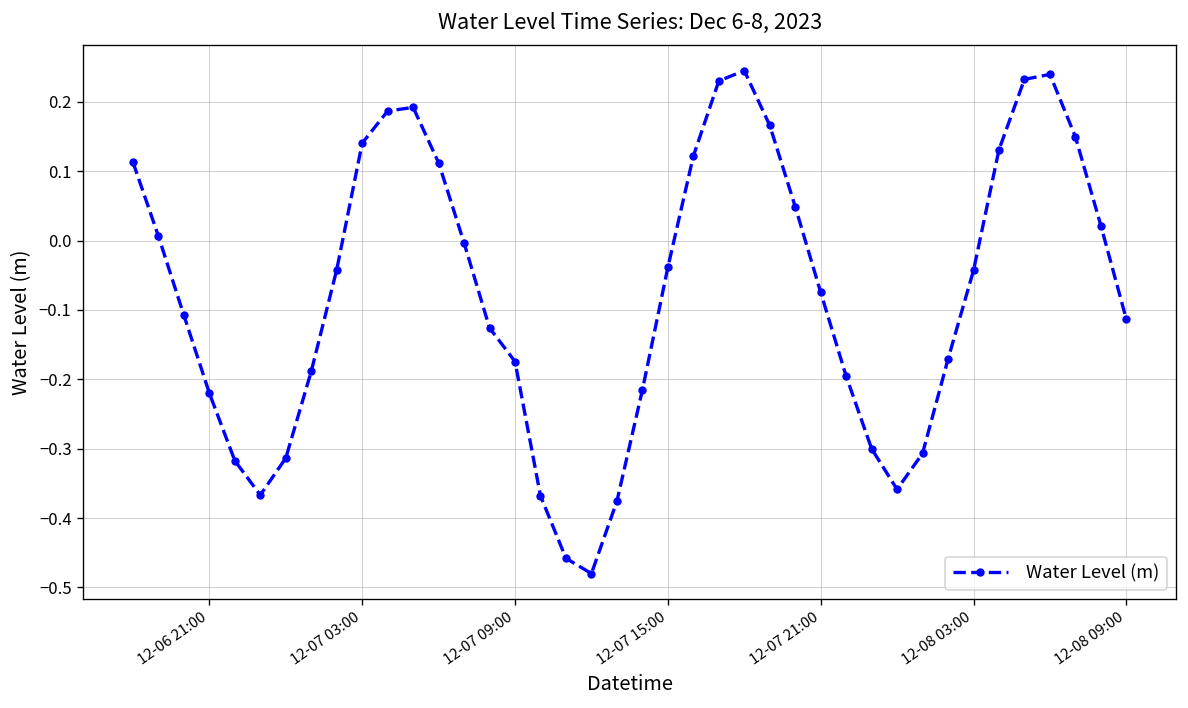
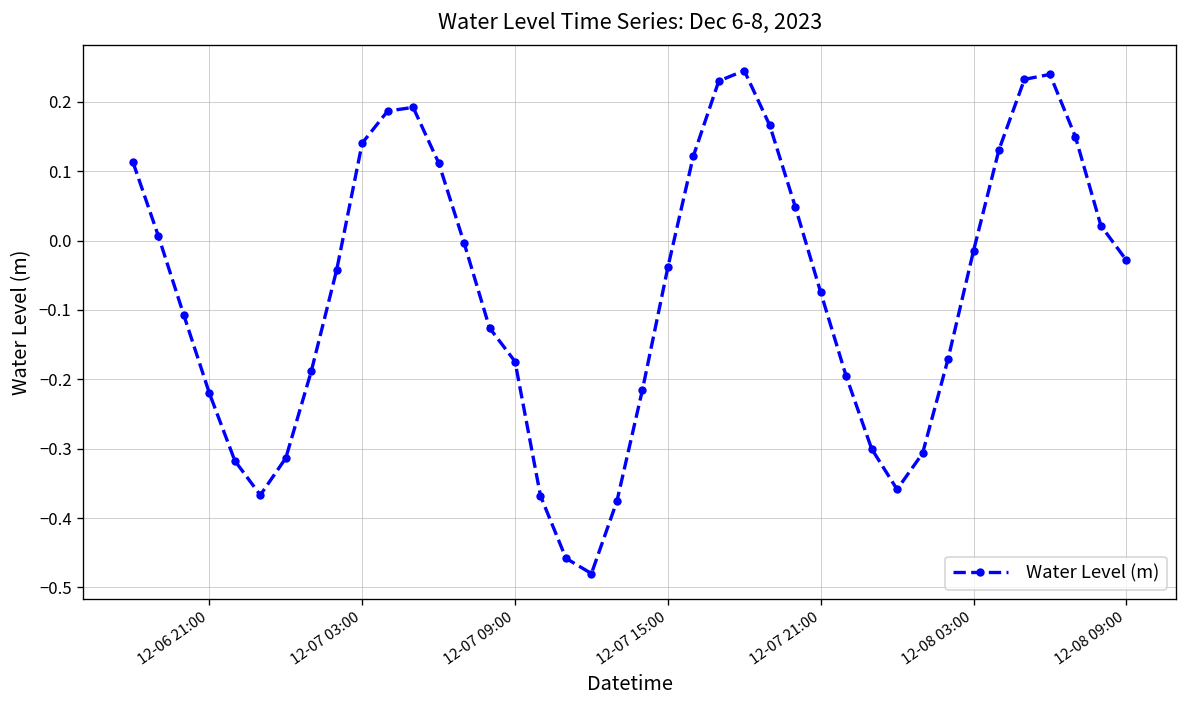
12-08 03:00: -0.04 -> -0.01
12-08 09:00: -0.11 -> -0.03
